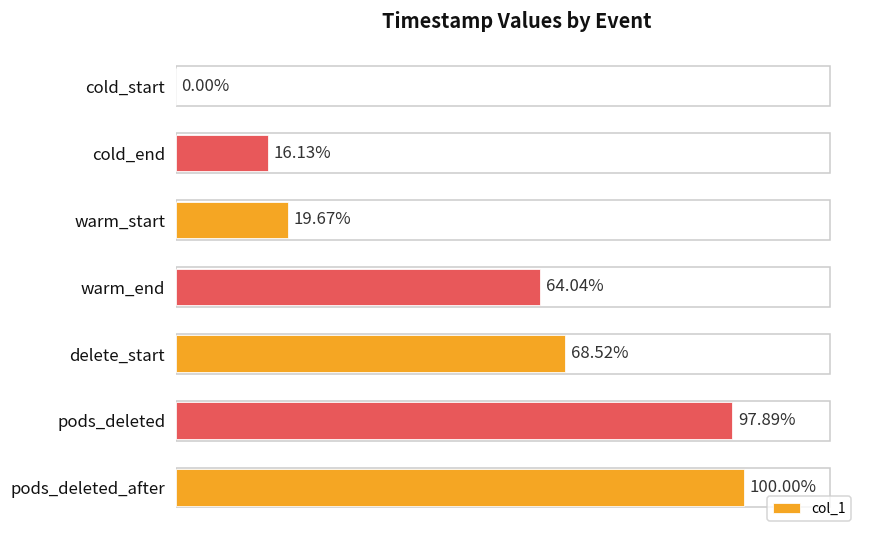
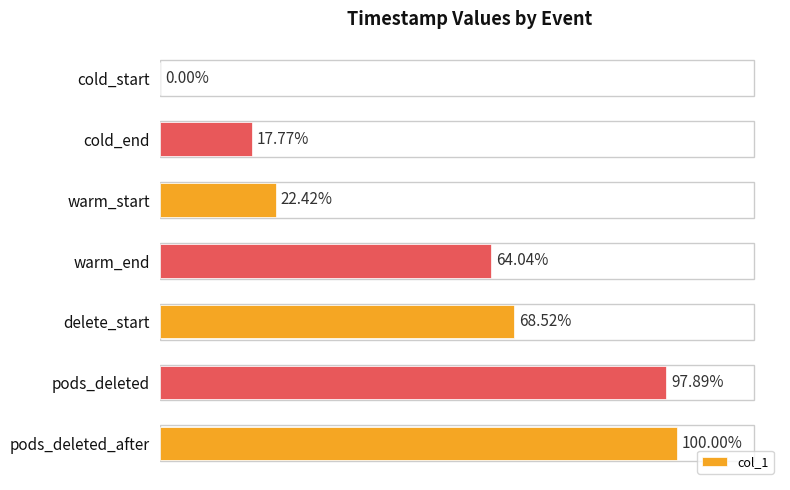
cold_end: 16.13% -> 17.77%
warm_start: 19.67% -> 22.42%
